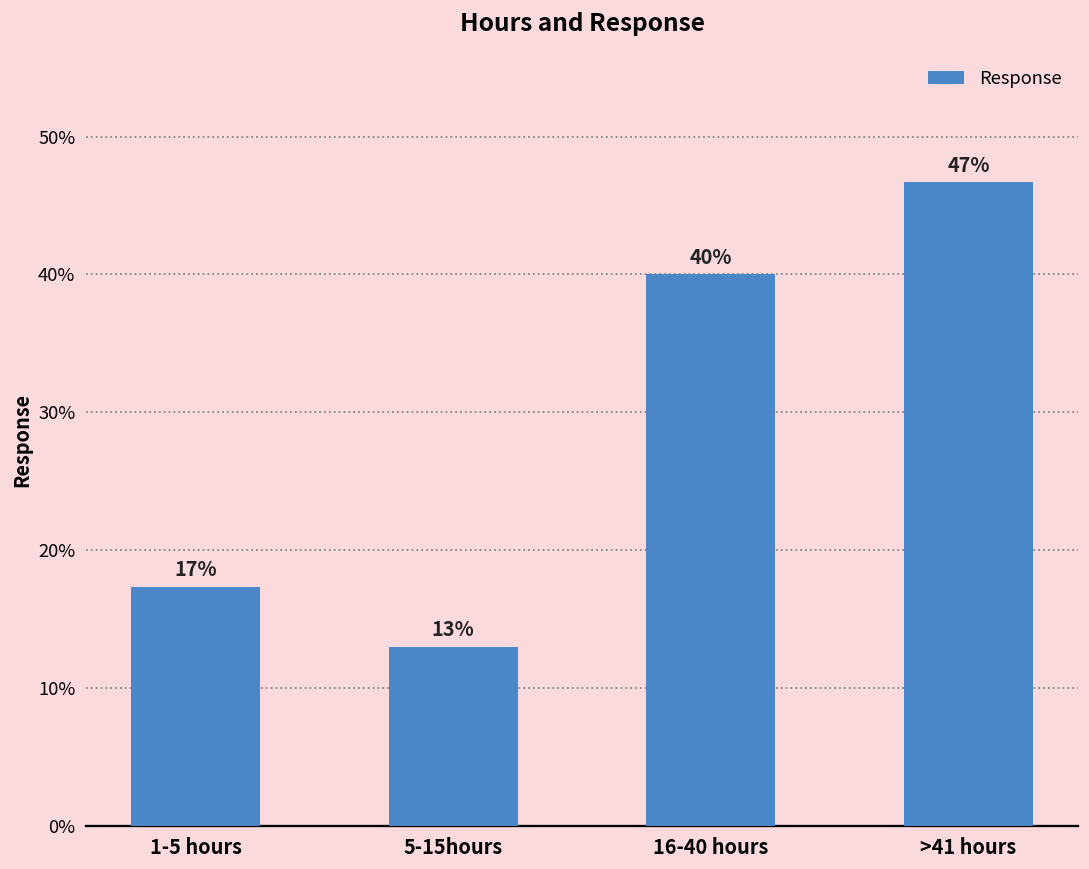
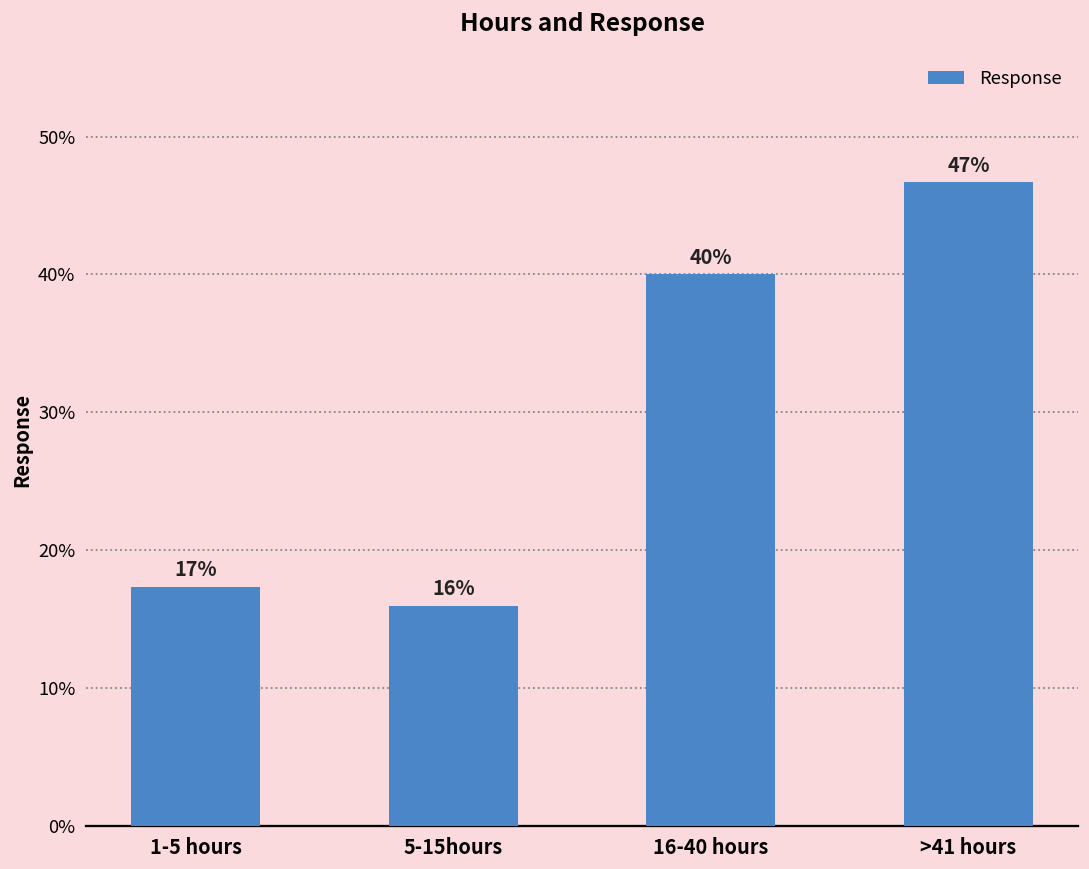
5-15hours: 13% -> 16%
